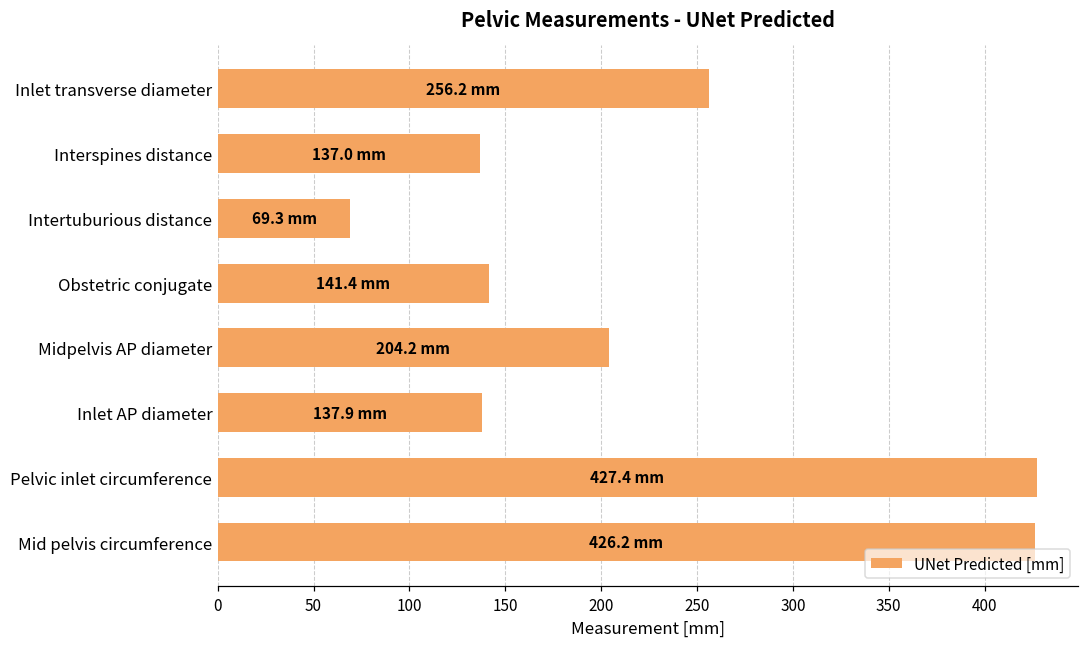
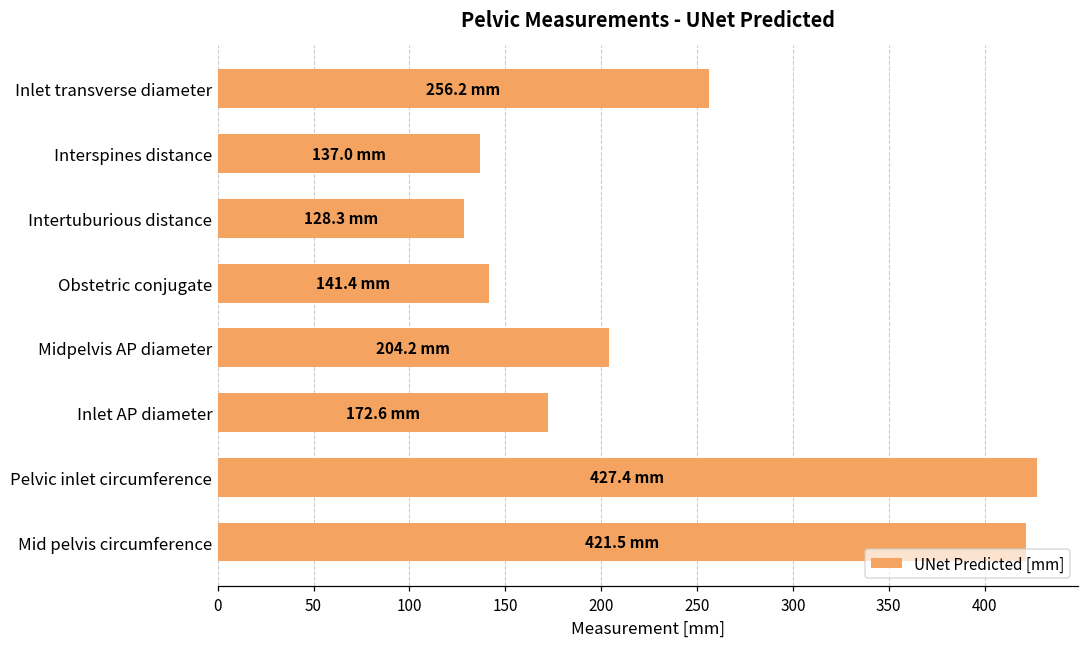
Intertuburious distance: 69.3 -> 128.3
Inlet AP diameter: 137.9 -> 172.6
Mid pelvis circumference: 426.2 -> 421.5
